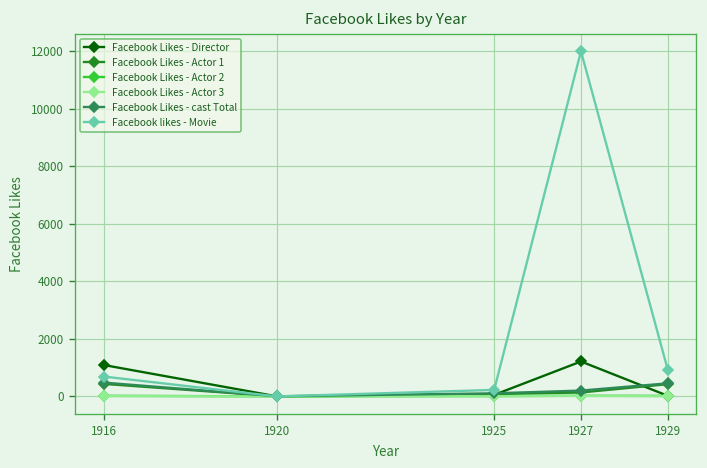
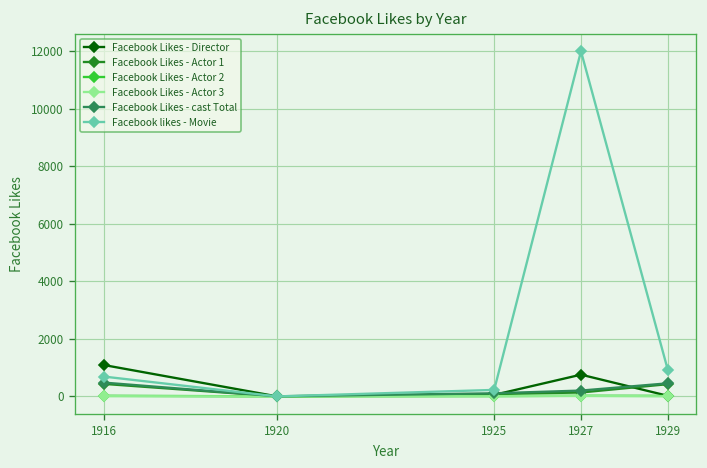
Facebook Likes - Director, 1927: 1200 -> 800
